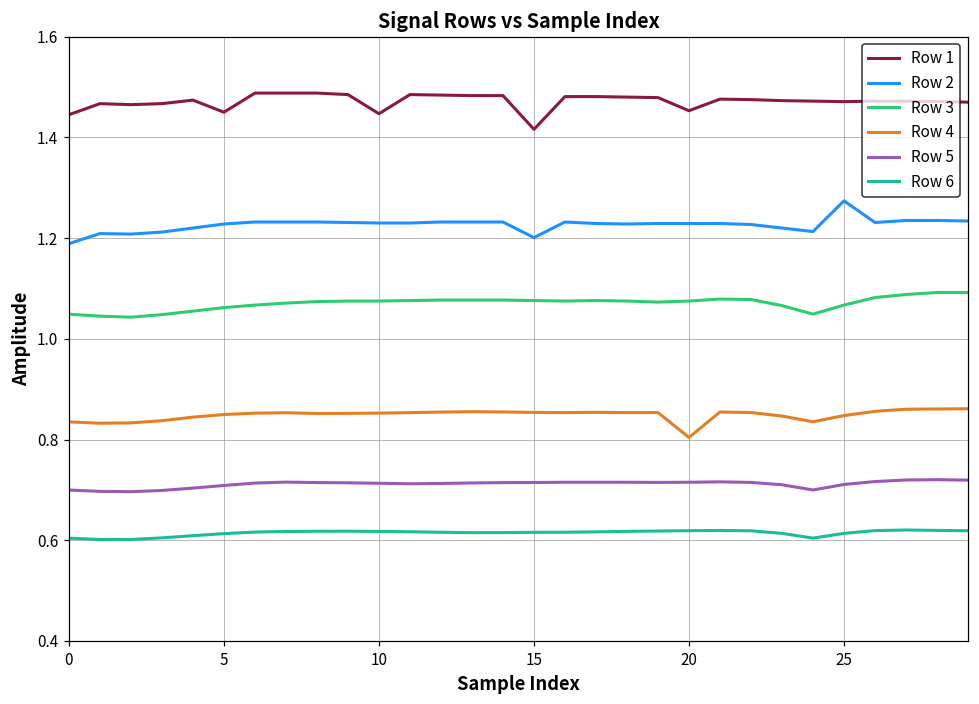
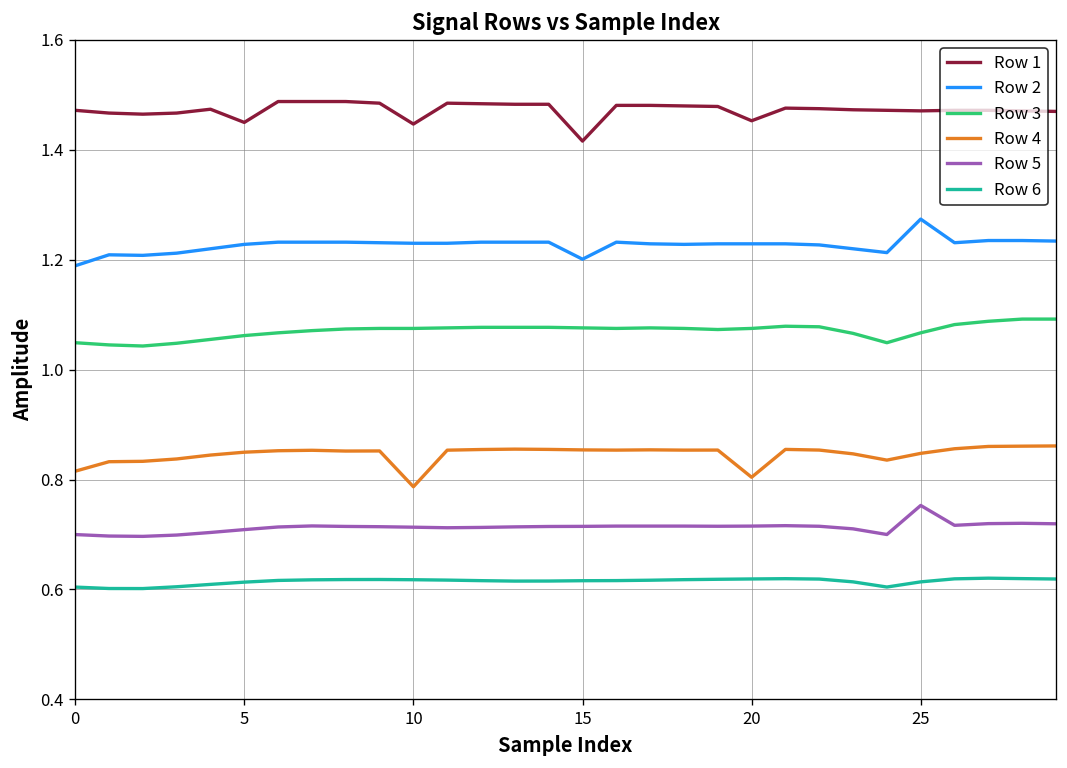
Row 1, 0: 1.45 -> 1.47
Row 4, 0: 0.84 -> 0.82
Row 4, 10: 0.85 -> 0.79
Row 5, 25: 0.71 -> 0.75
